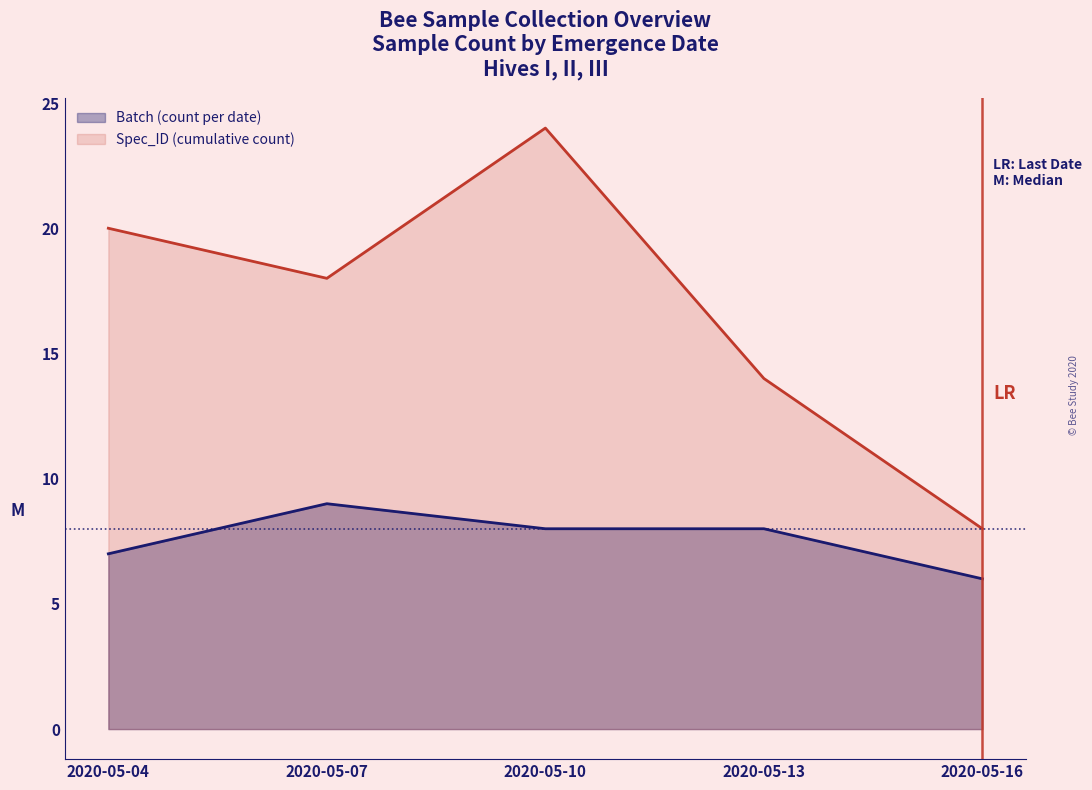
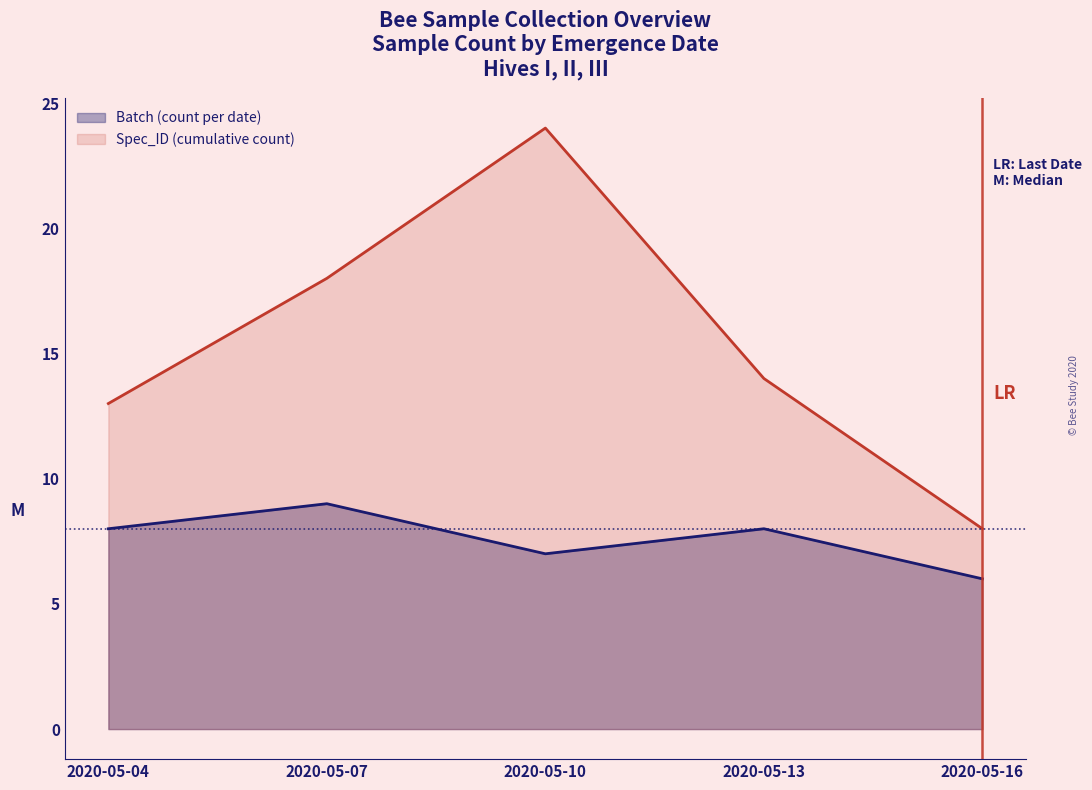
Batch (count per date), 2020-05-04: 7 -> 8
Spec_ID (cumulative count), 2020-05-04: 20 -> 13
Batch (count per date), 2020-05-10: 8 -> 7
